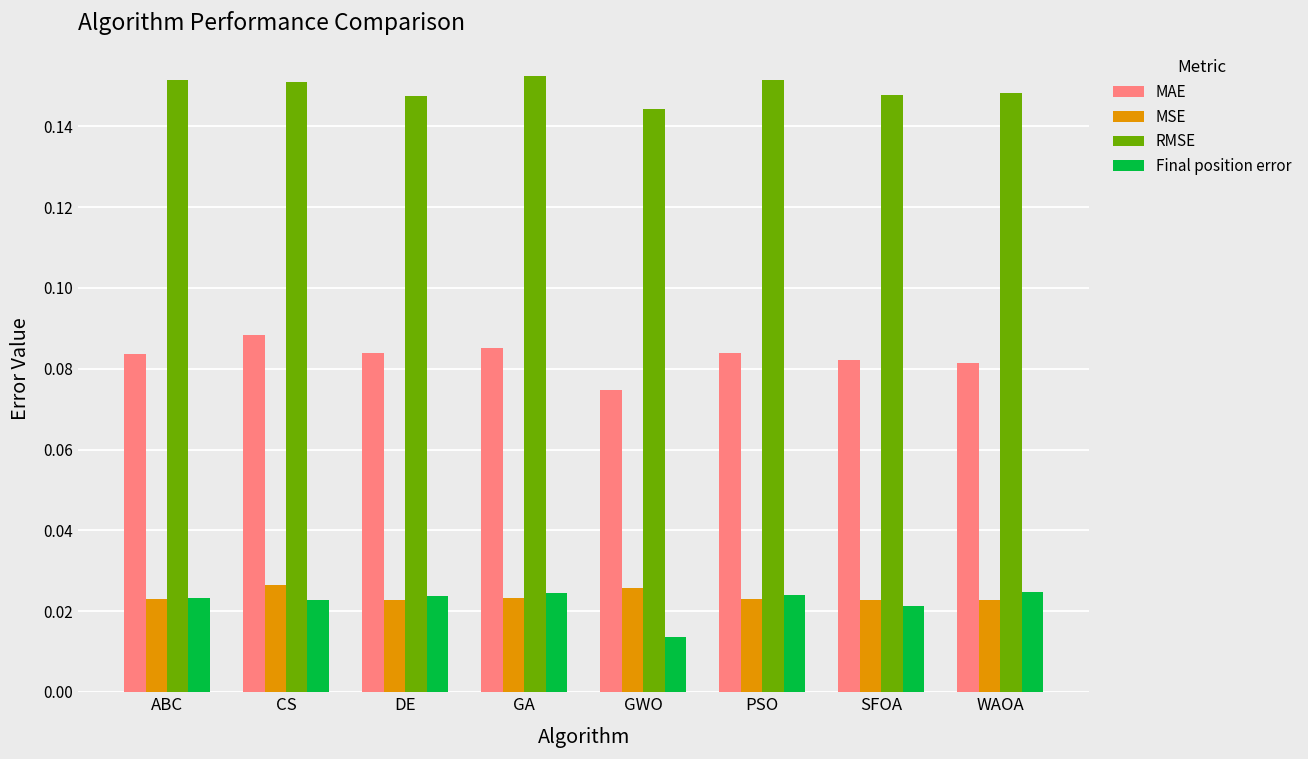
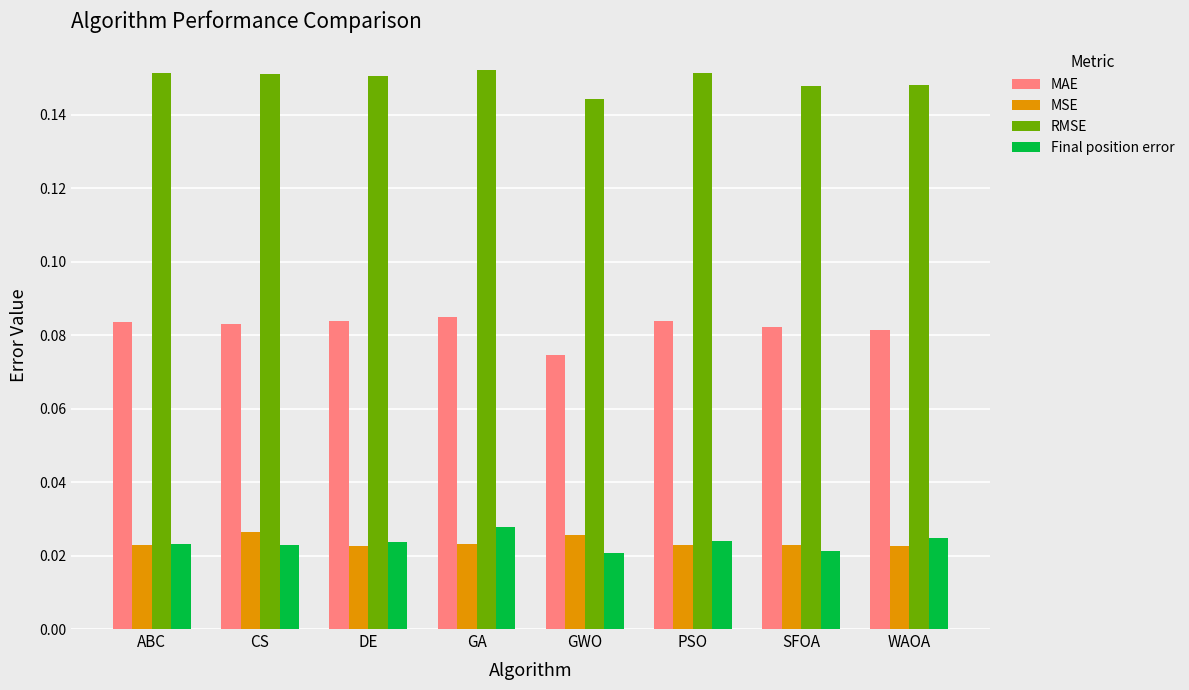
MAE, CS: 0.088 -> 0.083
RMSE, DE: 0.148 -> 0.151
Final position error, GA: 0.025 -> 0.028
Final position error, GWO: 0.014 -> 0.021
